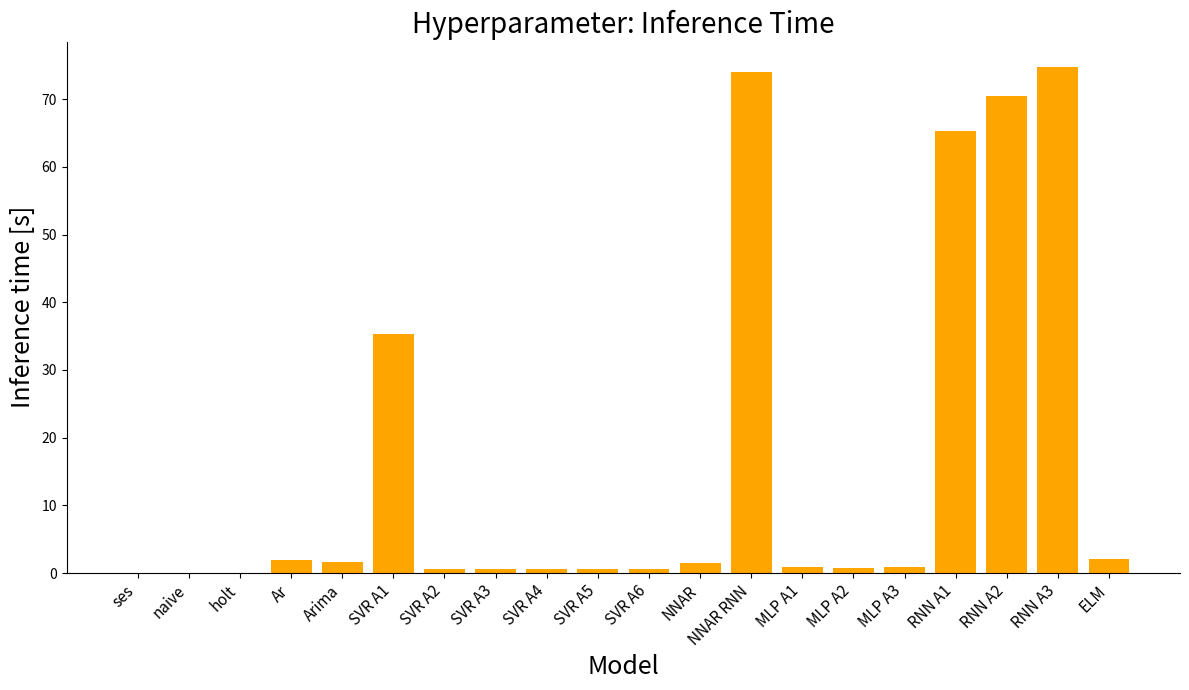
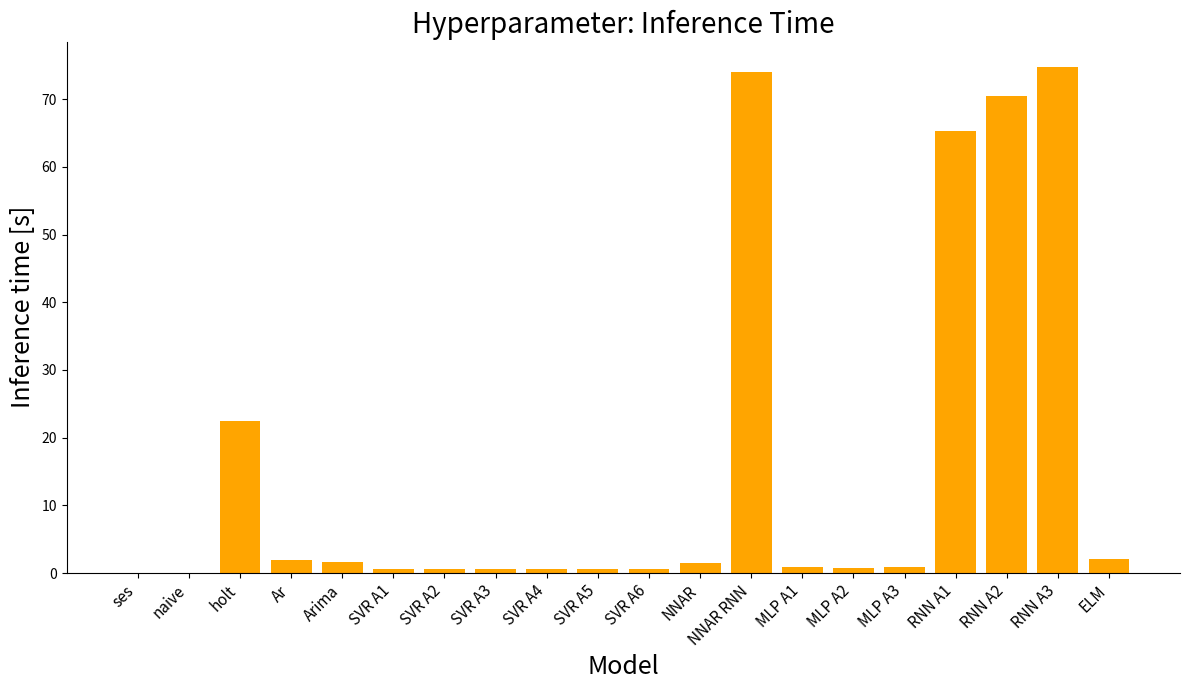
holt: 0 -> 22
SVR A1: 35 -> 1
